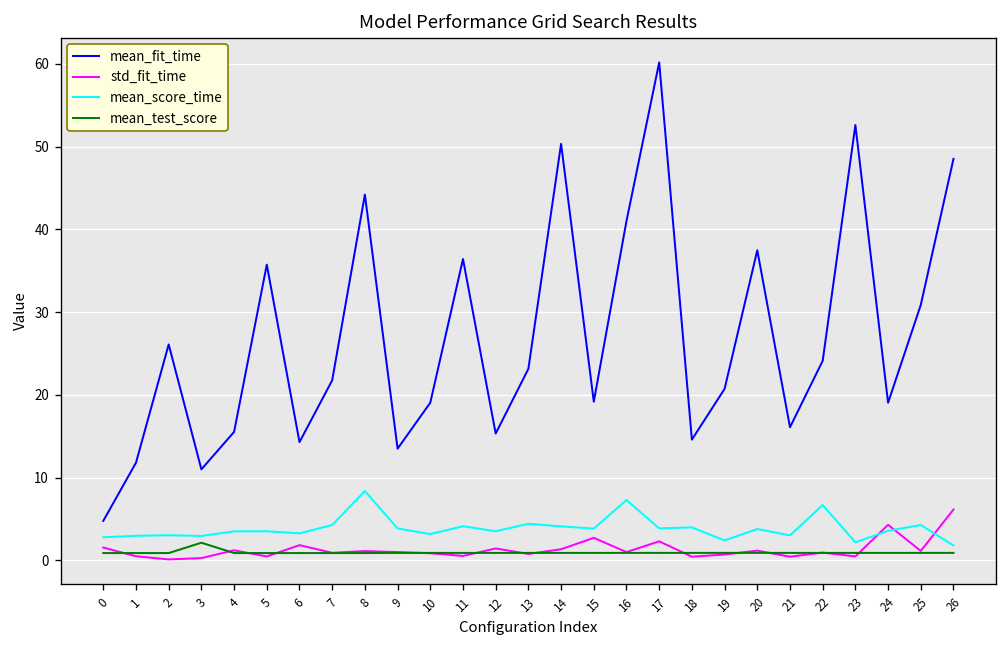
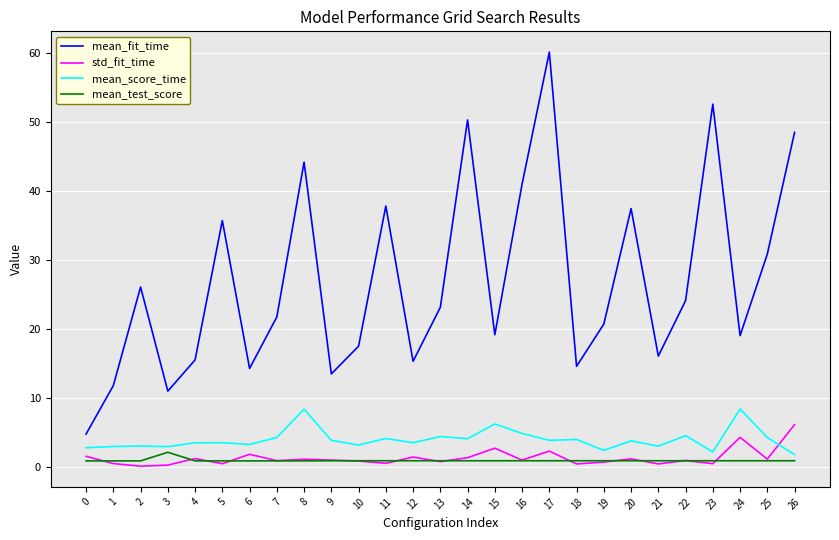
mean_fit_time, 10: 19 -> 18
mean_fit_time, 11: 36 -> 38
mean_score_time, 15: 4 -> 6
mean_score_time, 16: 7 -> 5
mean_score_time, 22: 7 -> 5
mean_score_time, 24: 4 -> 8
